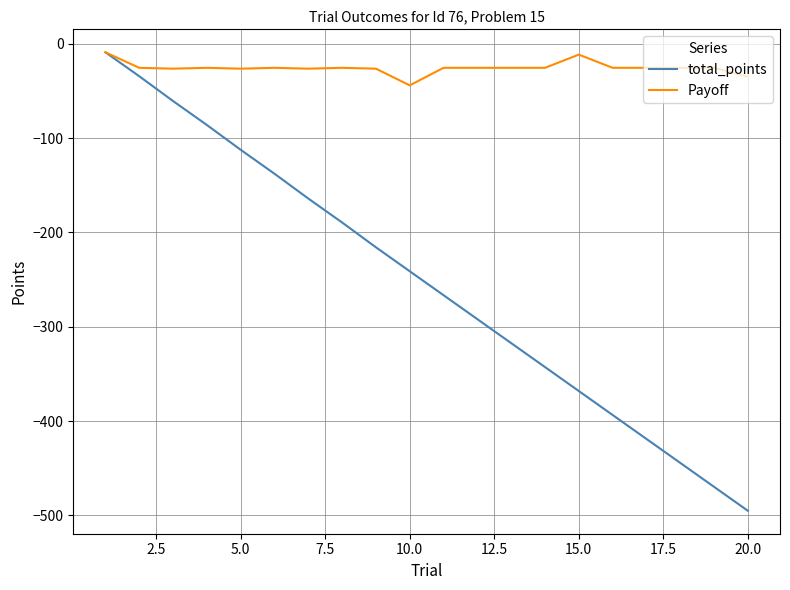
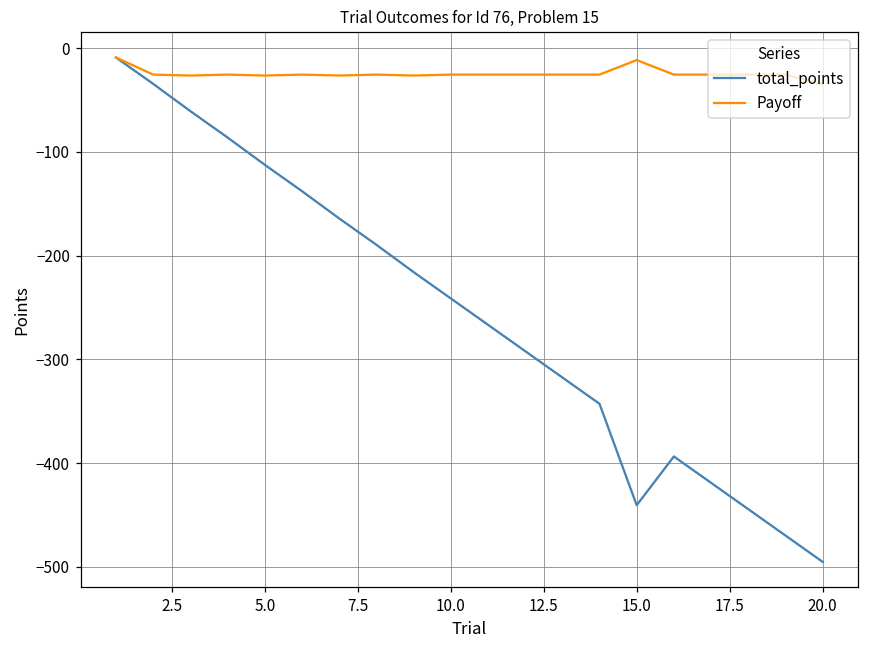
Payoff, 10.0: -40 -> -30
total_points, 15.0: -370 -> -440
